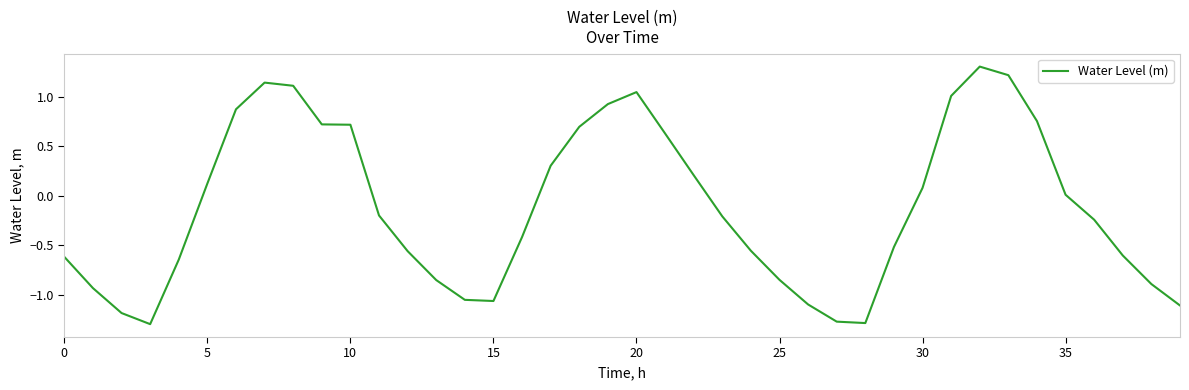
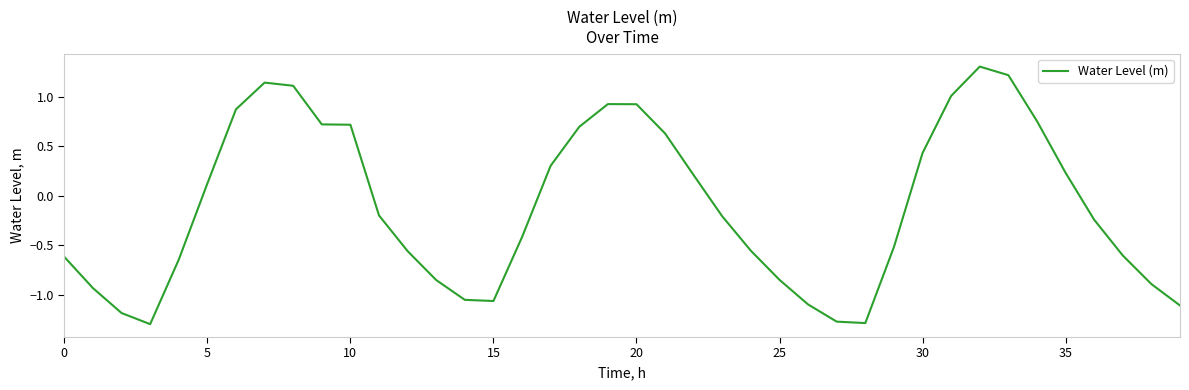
20: 1.0 -> 0.9
30: 0.1 -> 0.4
35: 0.0 -> 0.2
